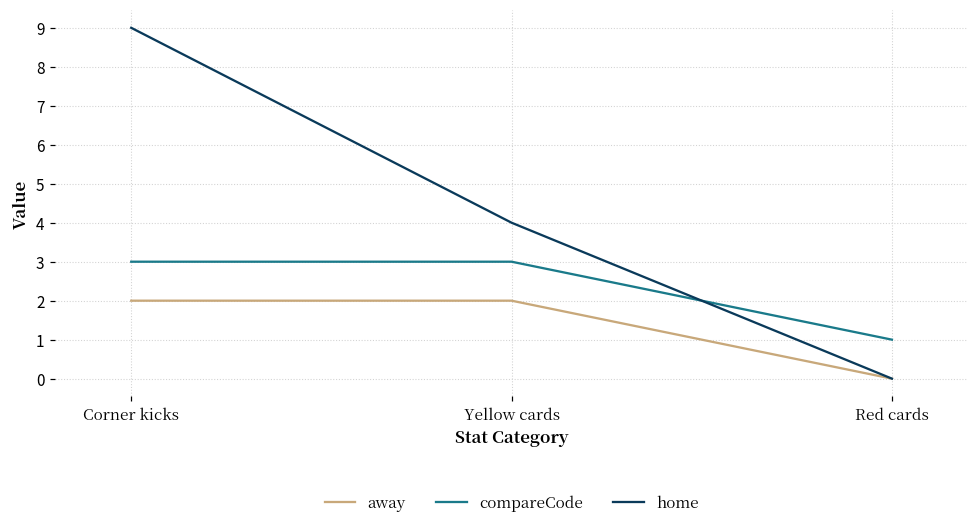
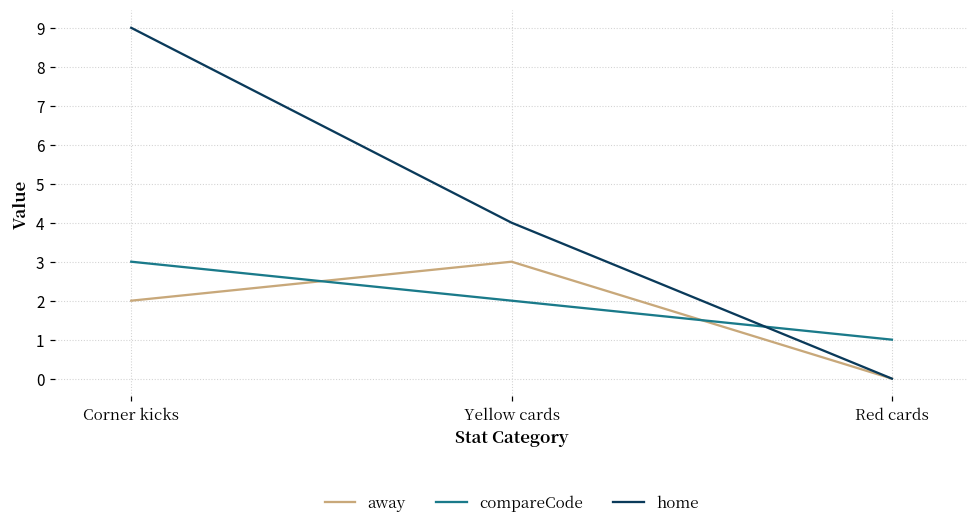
away, Yellow cards: 2 -> 3
compareCode, Yellow cards: 3 -> 2
